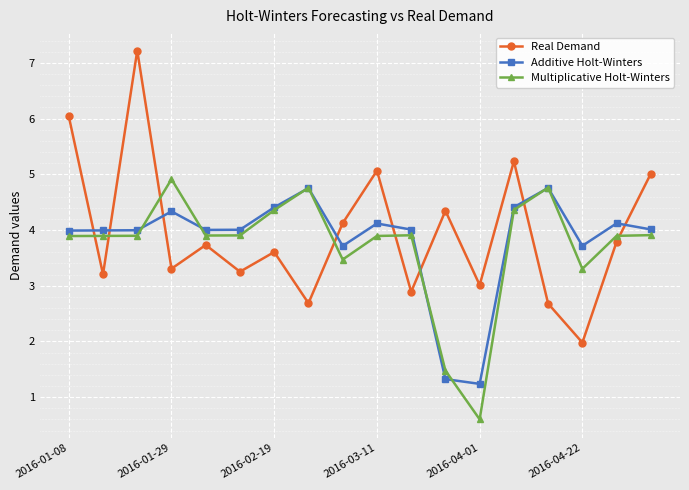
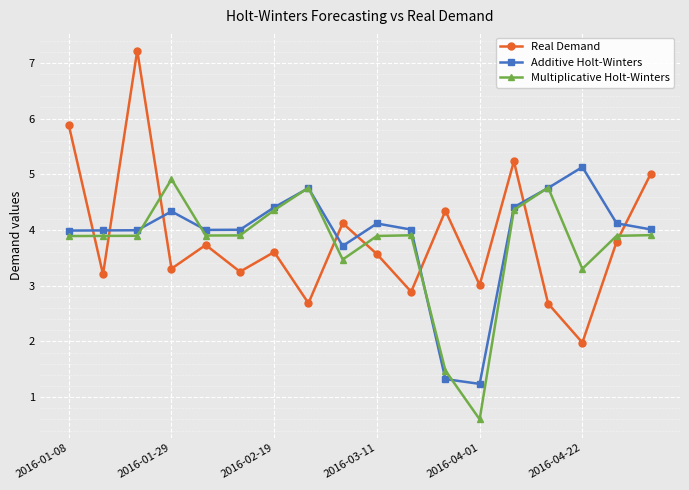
Real Demand, 2016-01-08: 6.0 -> 5.9
Real Demand, 2016-03-11: 5.1 -> 3.6
Additive Holt-Winters, 2016-04-22: 3.7 -> 5.1
